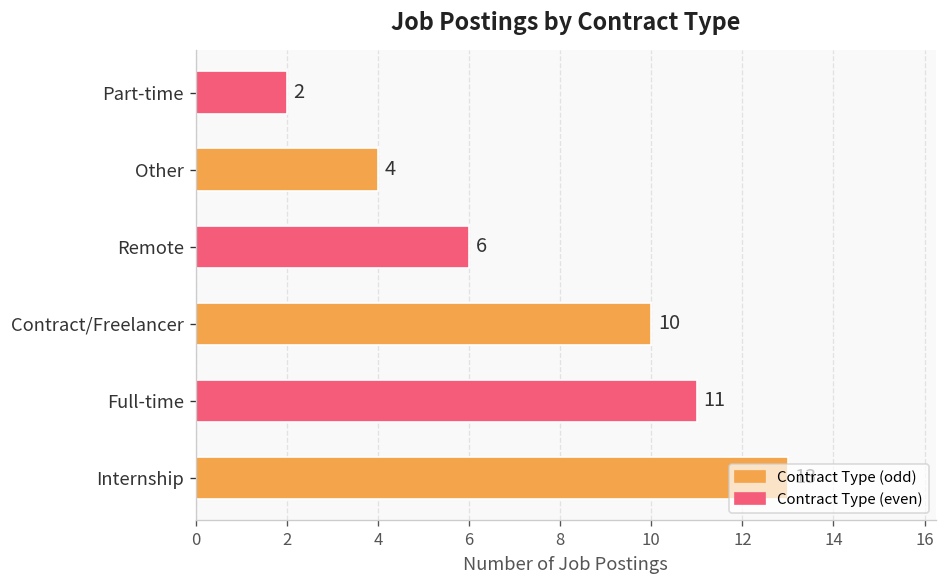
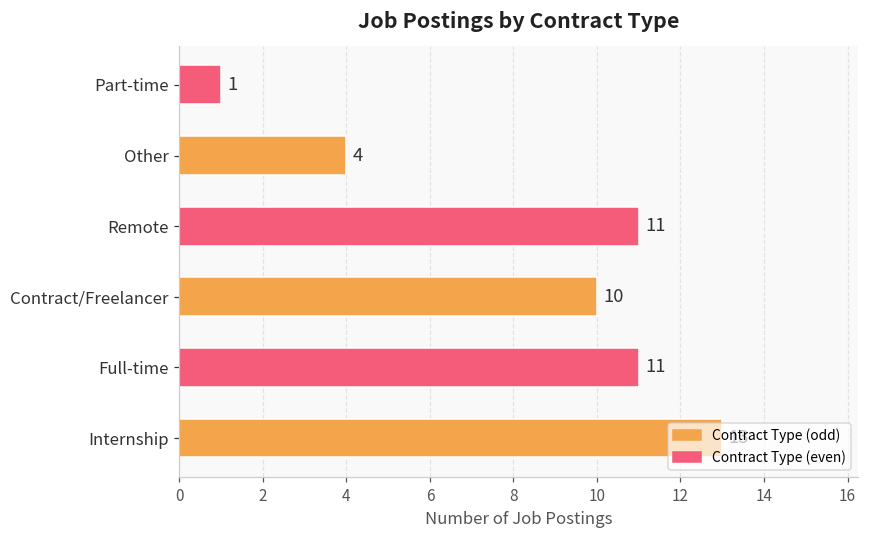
Part-time: 2 -> 1
Remote: 6 -> 11
